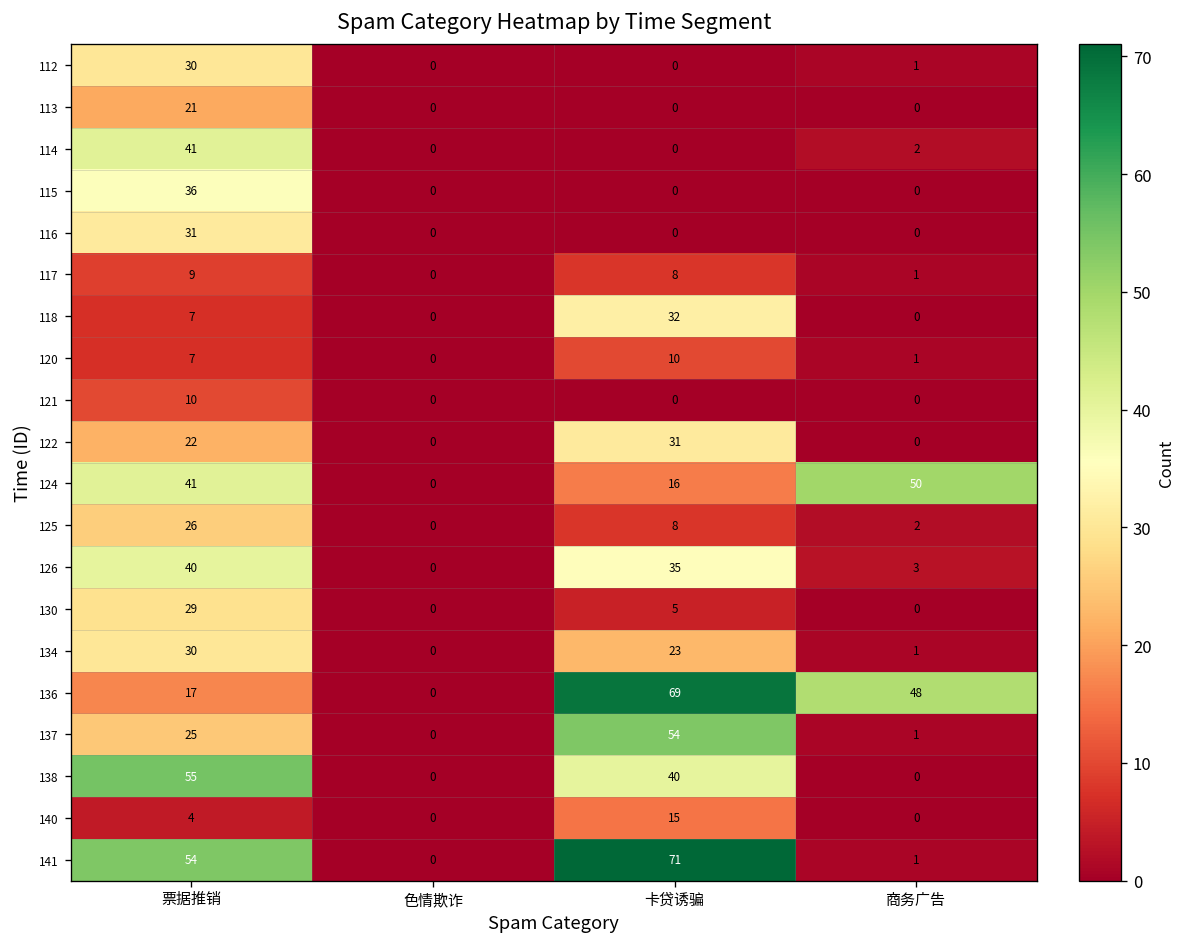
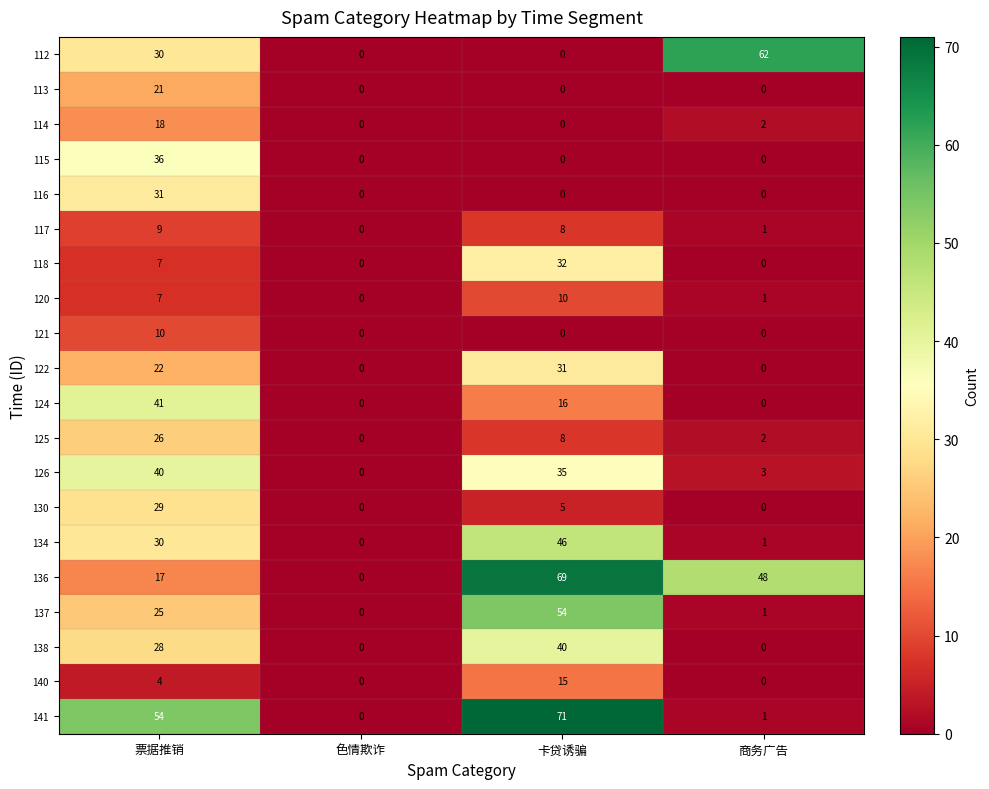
112, 商务广告: 1 -> 62
114, 票据推销: 41 -> 18
124, 商务广告: 50 -> 0
134, 卡贷诱骗: 23 -> 46
138, 票据推销: 55 -> 28
